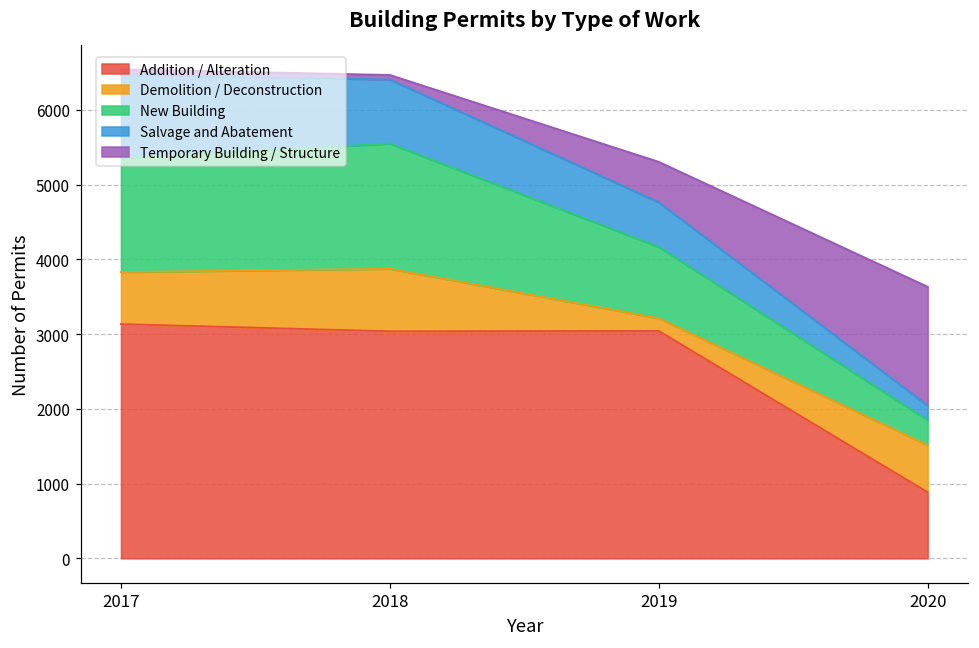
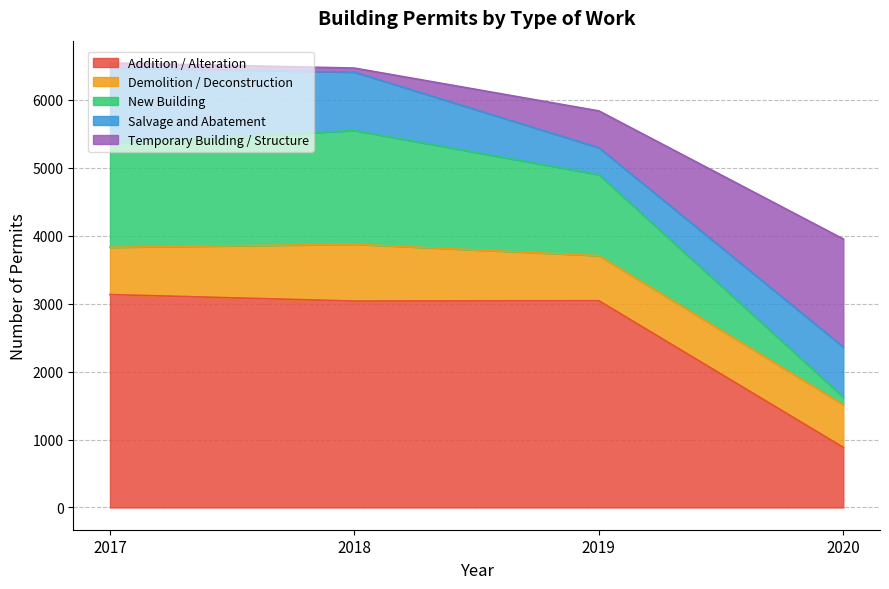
Demolition / Deconstruction, 2019: 200 -> 700
New Building, 2019: 1000 -> 1200
Salvage and Abatement, 2019: 600 -> 400
New Building, 2020: 300 -> 100
Salvage and Abatement, 2020: 200 -> 700
